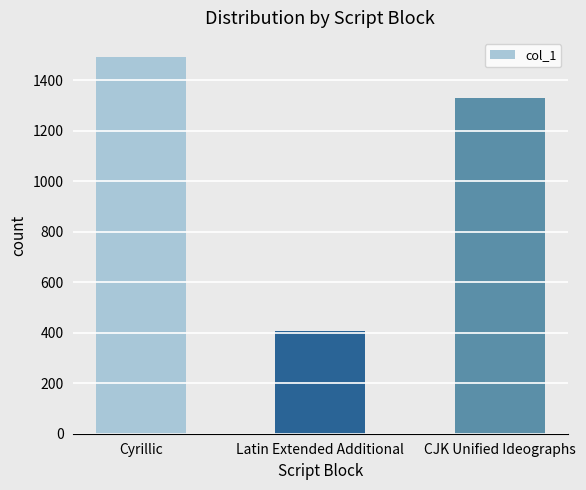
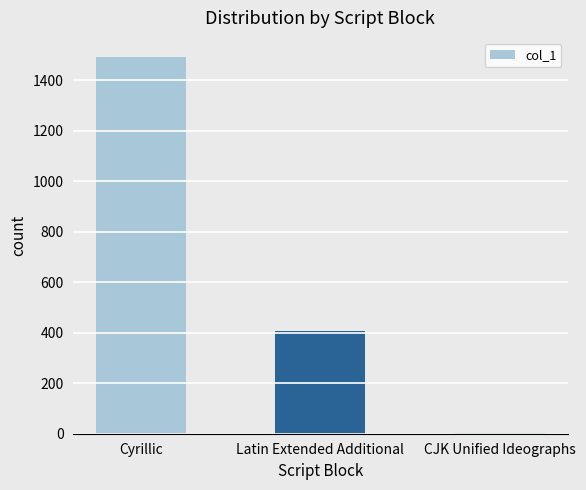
CJK Unified Ideographs: 1330 -> 0
